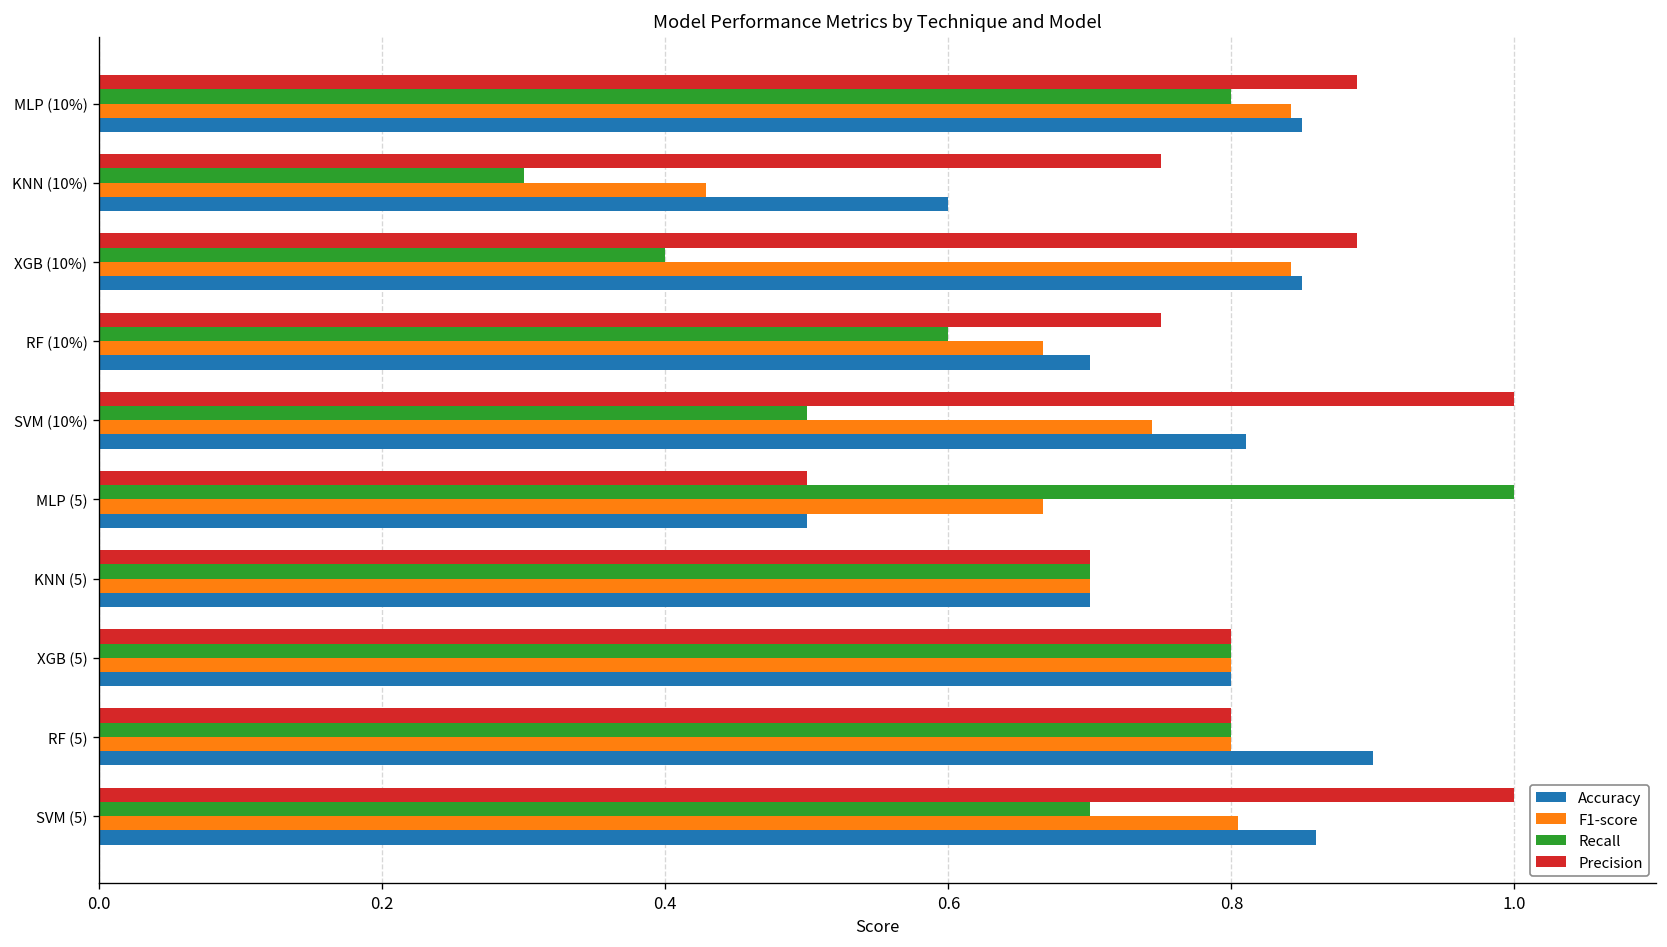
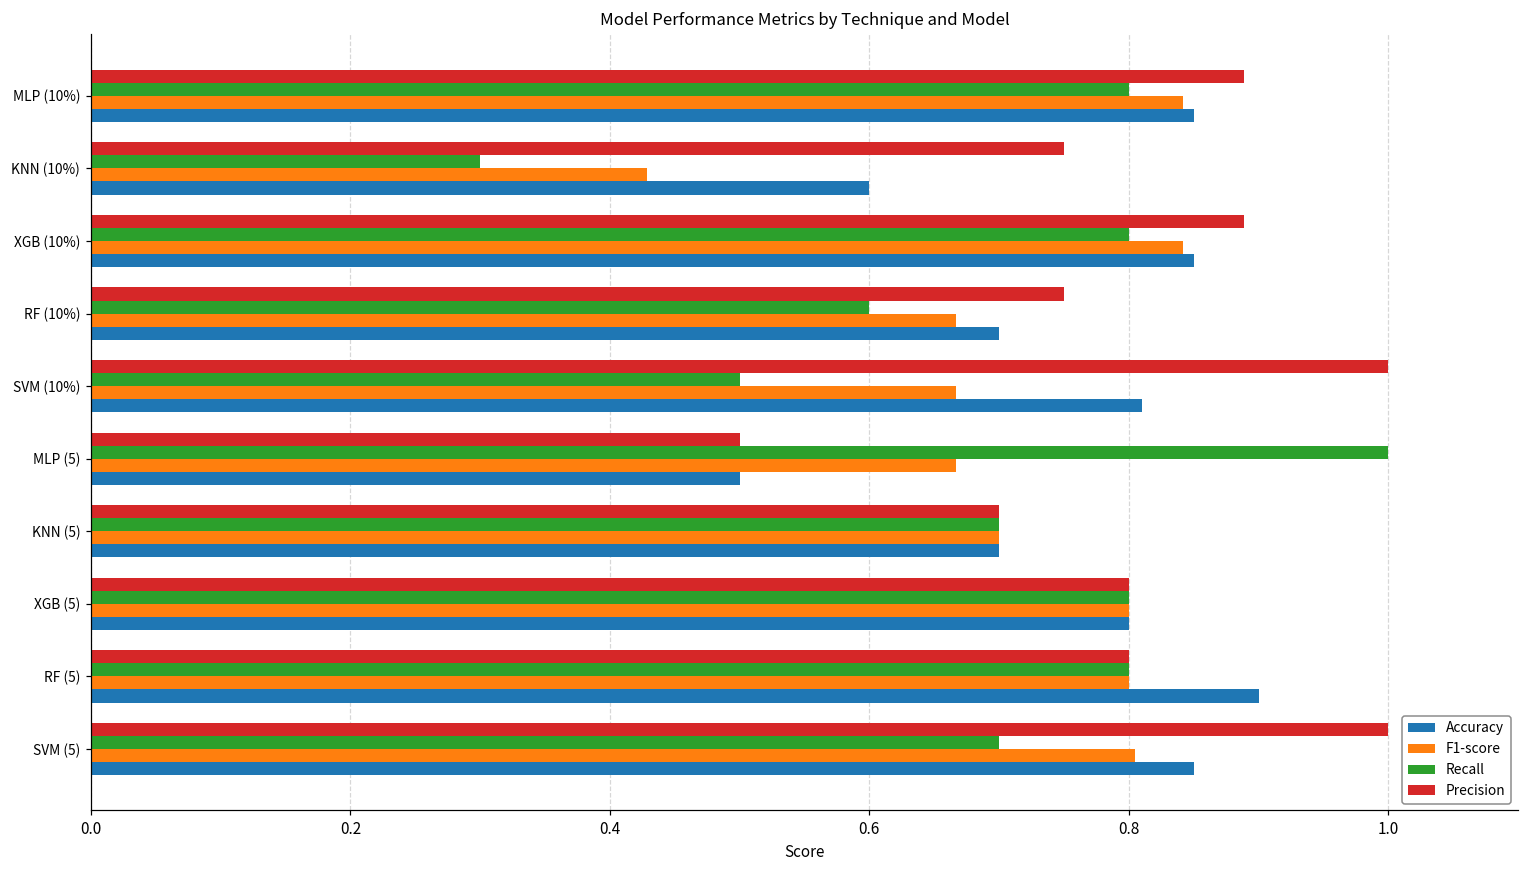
Recall, XGB (10%): 0.4 -> 0.8
F1-score, SVM (10%): 0.744 -> 0.667
Accuracy, SVM (5): 0.86 -> 0.85
